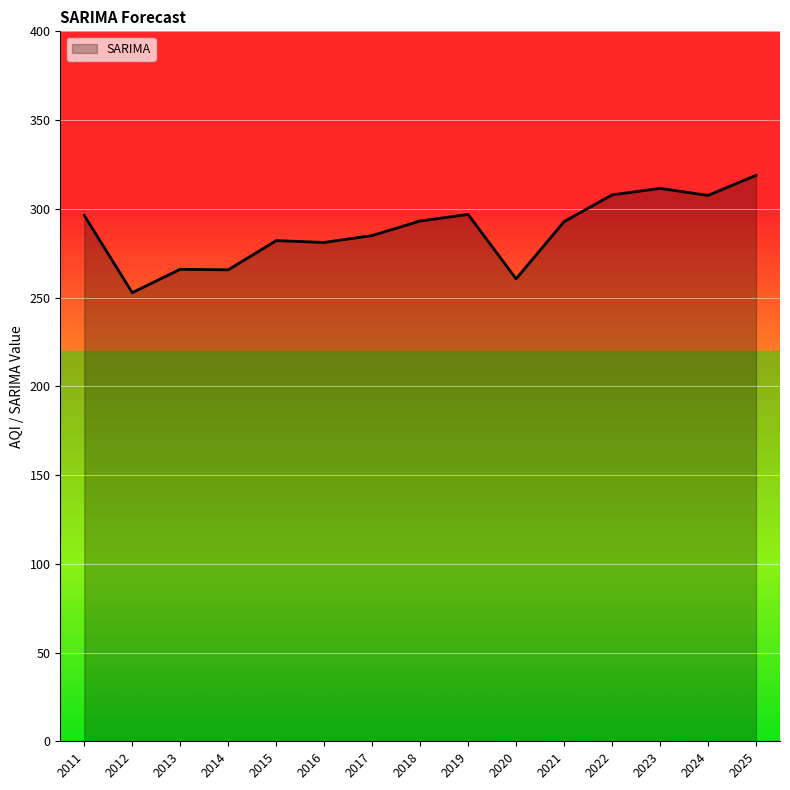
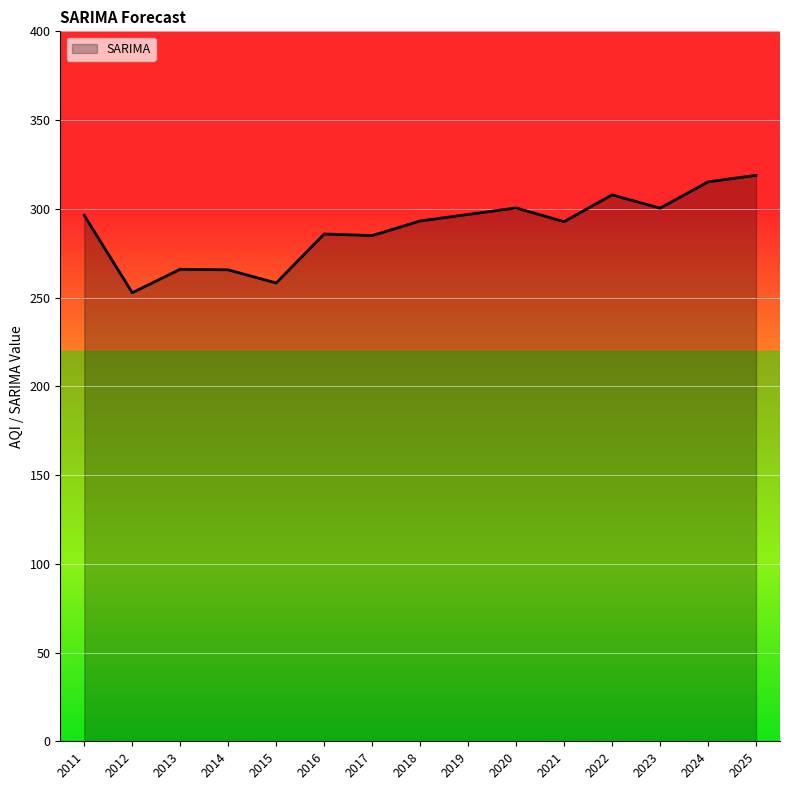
2015: 282 -> 258
2016: 281 -> 286
2020: 261 -> 301
2023: 312 -> 300
2024: 308 -> 315
